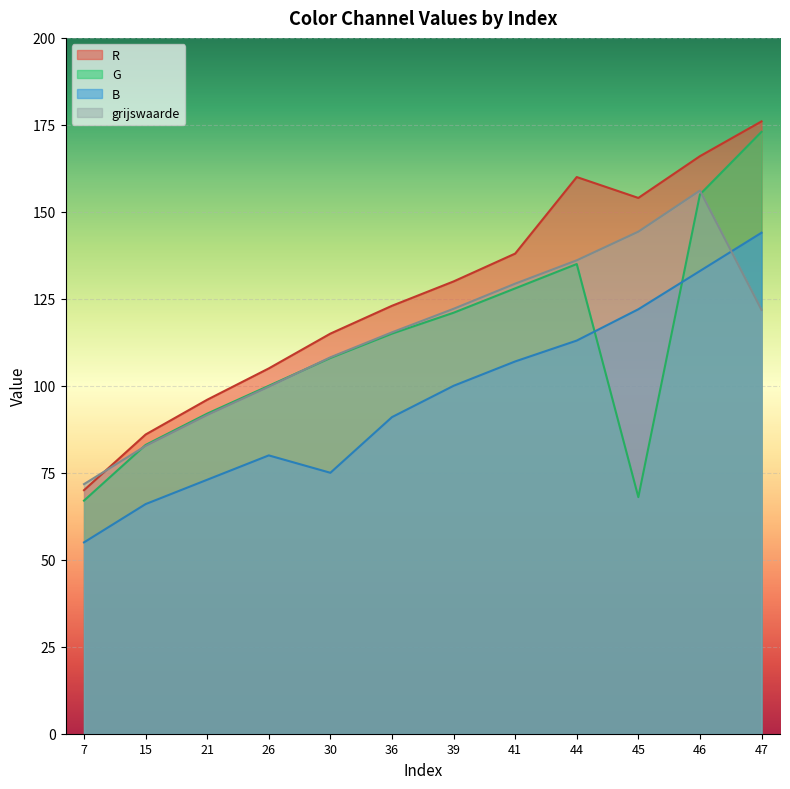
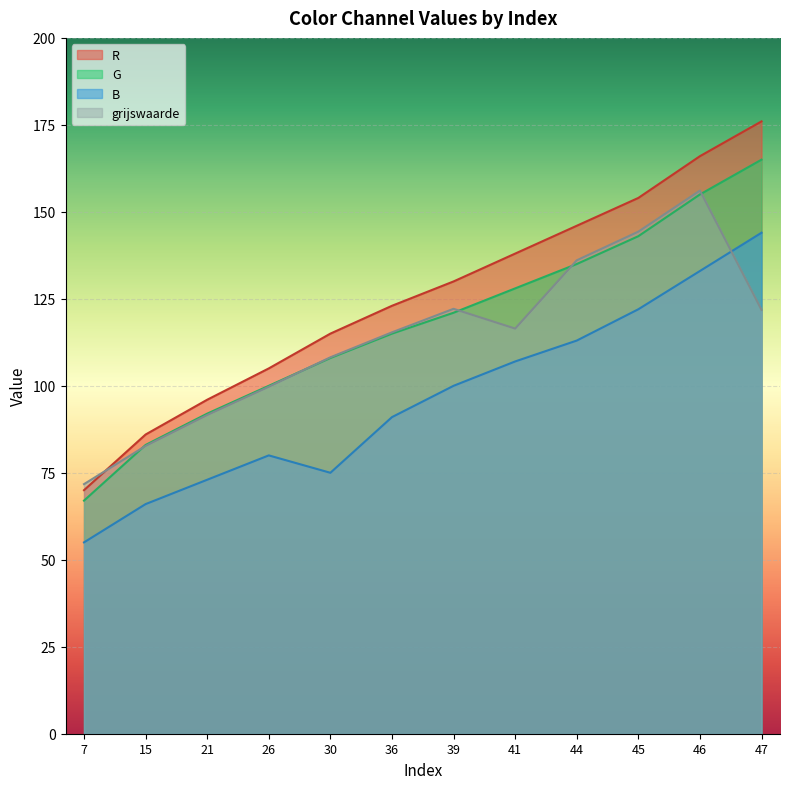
grijswaarde, 41: 129 -> 116
R, 44: 160 -> 146
G, 45: 68 -> 143
G, 47: 173 -> 165
